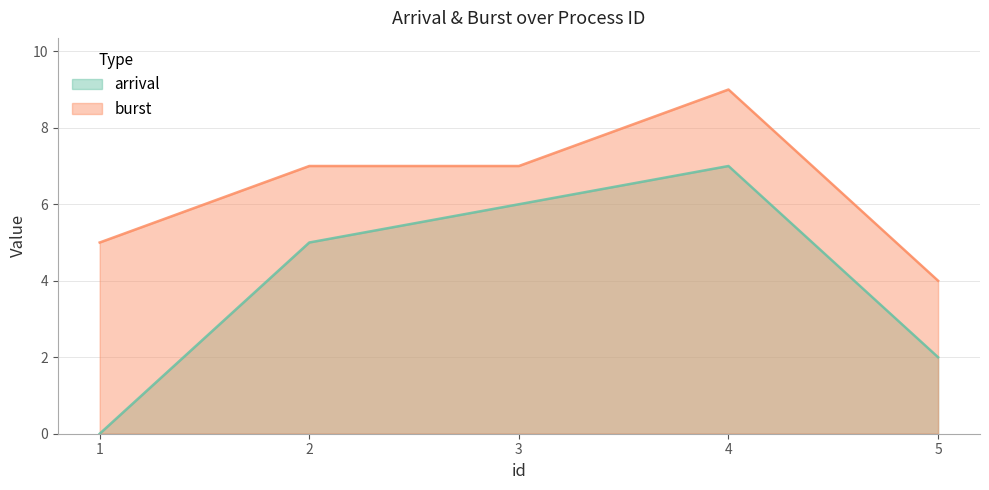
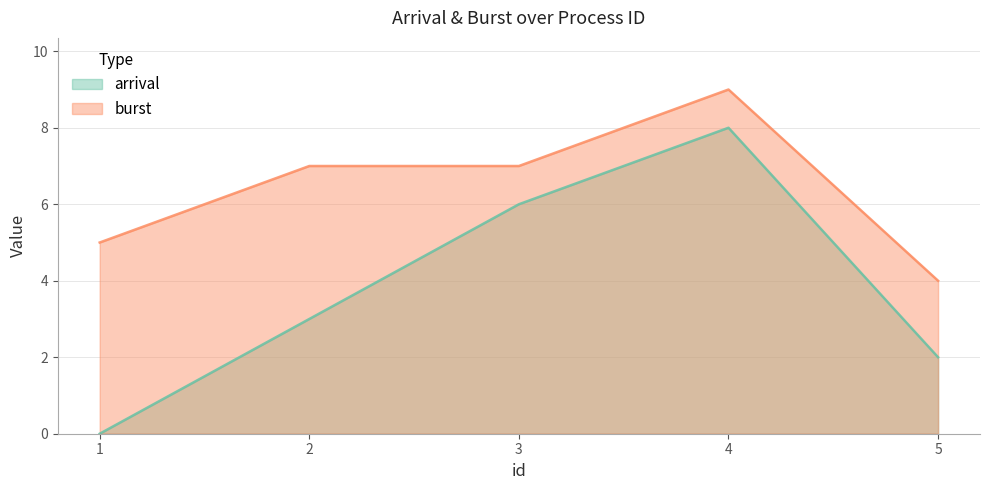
arrival, 2: 5 -> 3
arrival, 4: 7 -> 8
